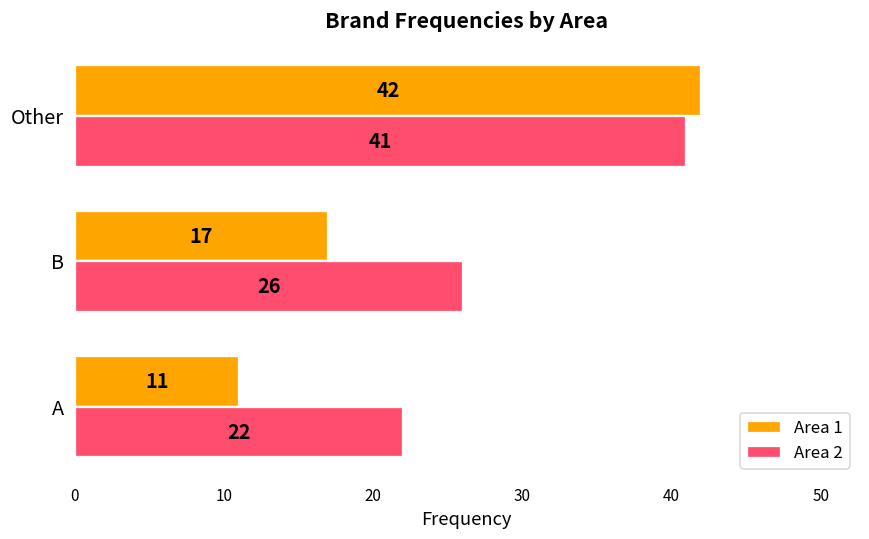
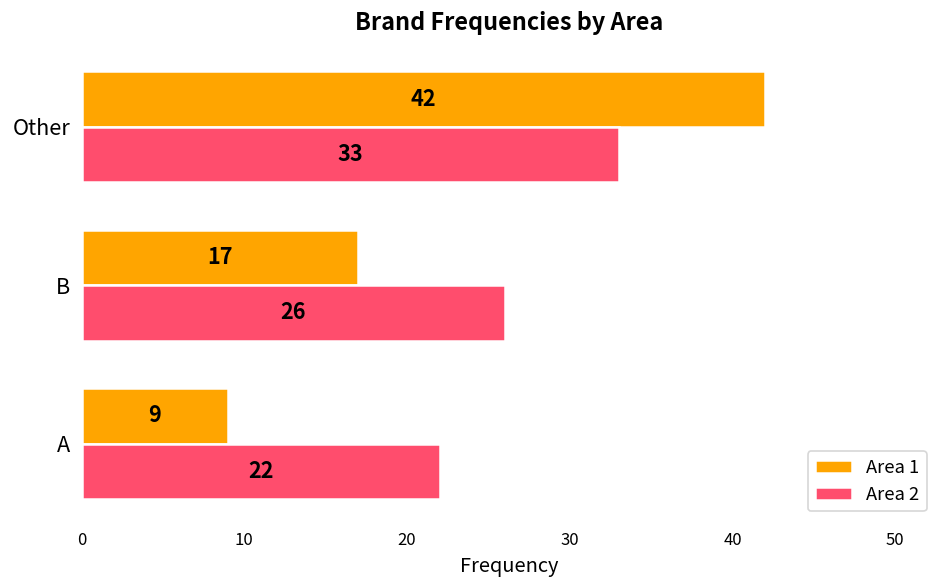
Area 2, Other: 41 -> 33
Area 1, A: 11 -> 9
